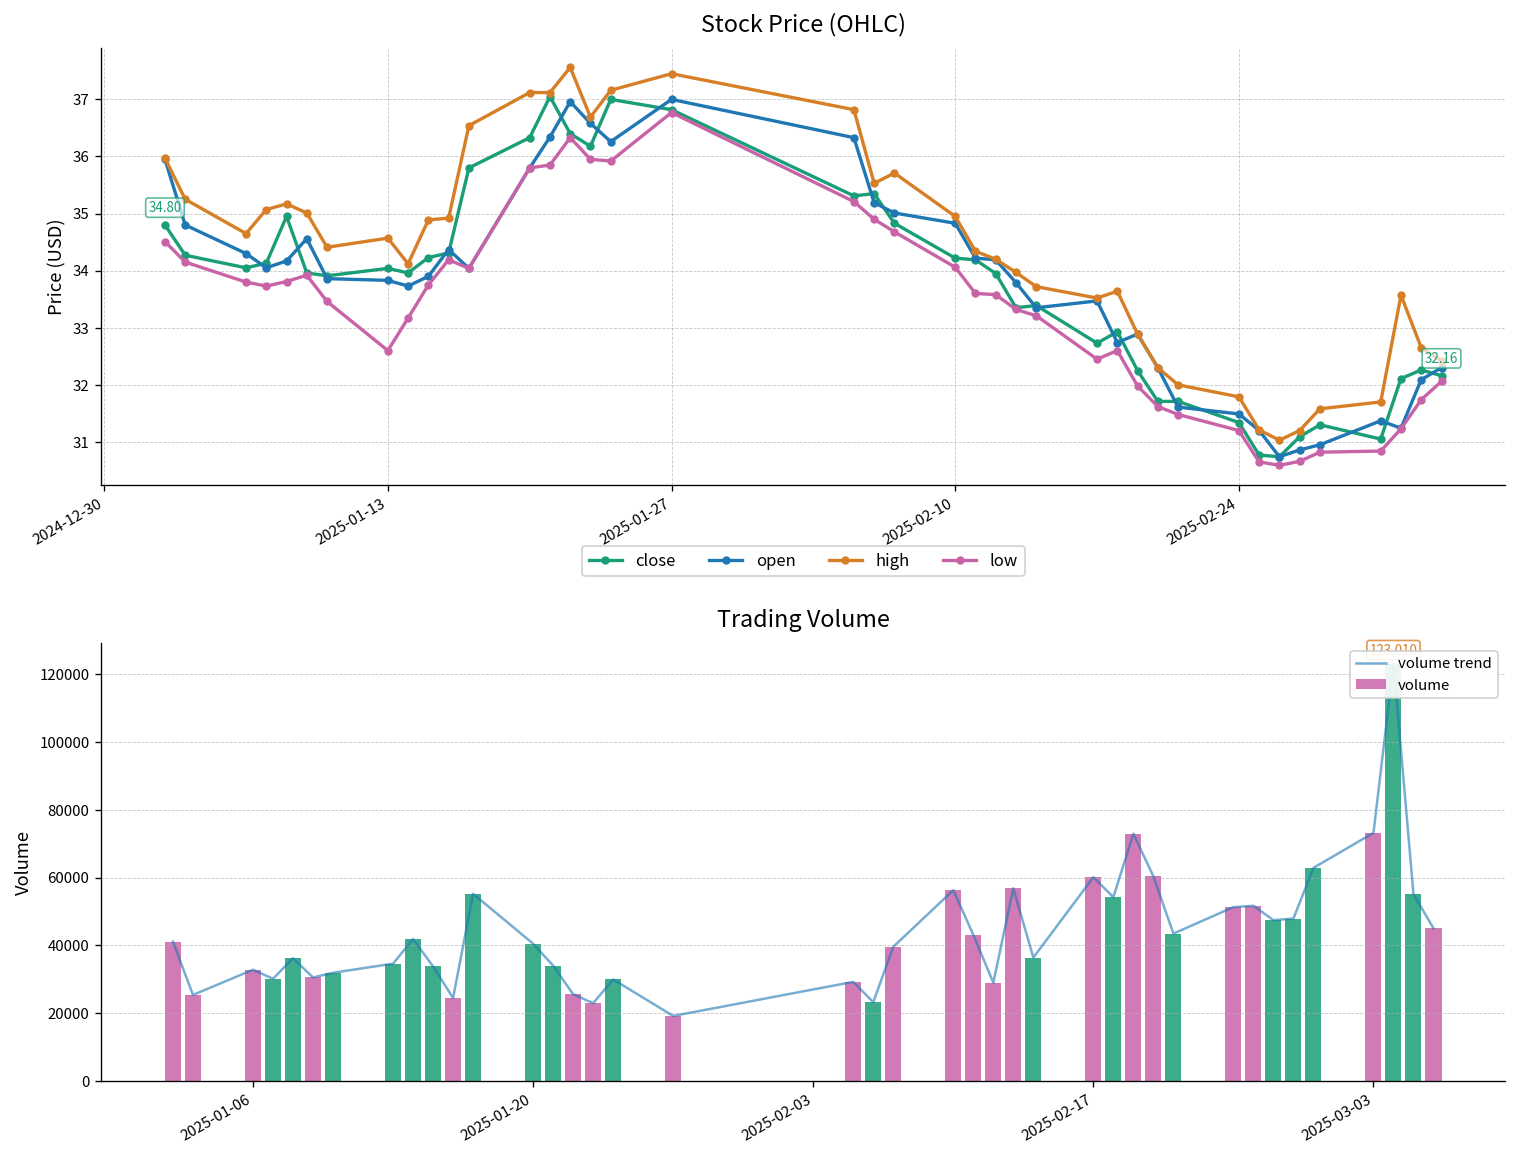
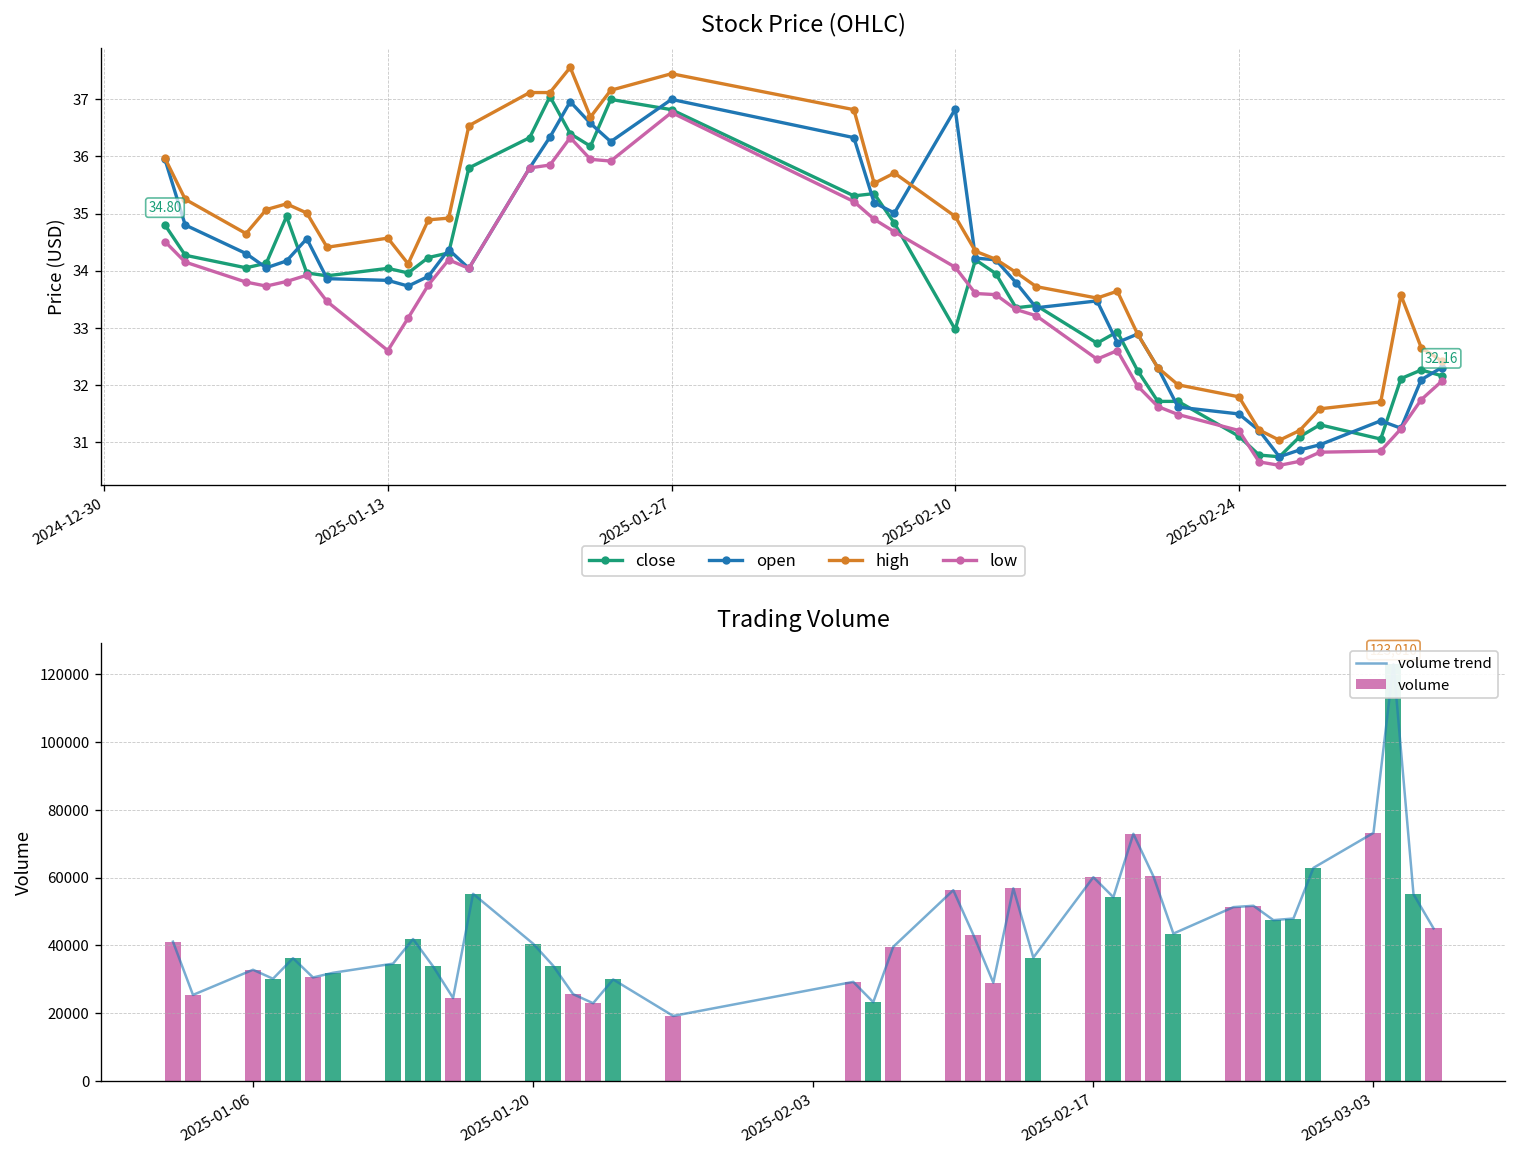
Stock Price (OHLC), close, 2025-02-10: 34.2 -> 33.0
Stock Price (OHLC), open, 2025-02-10: 34.8 -> 36.8
Stock Price (OHLC), close, 2025-02-24: 31.3 -> 31.1
